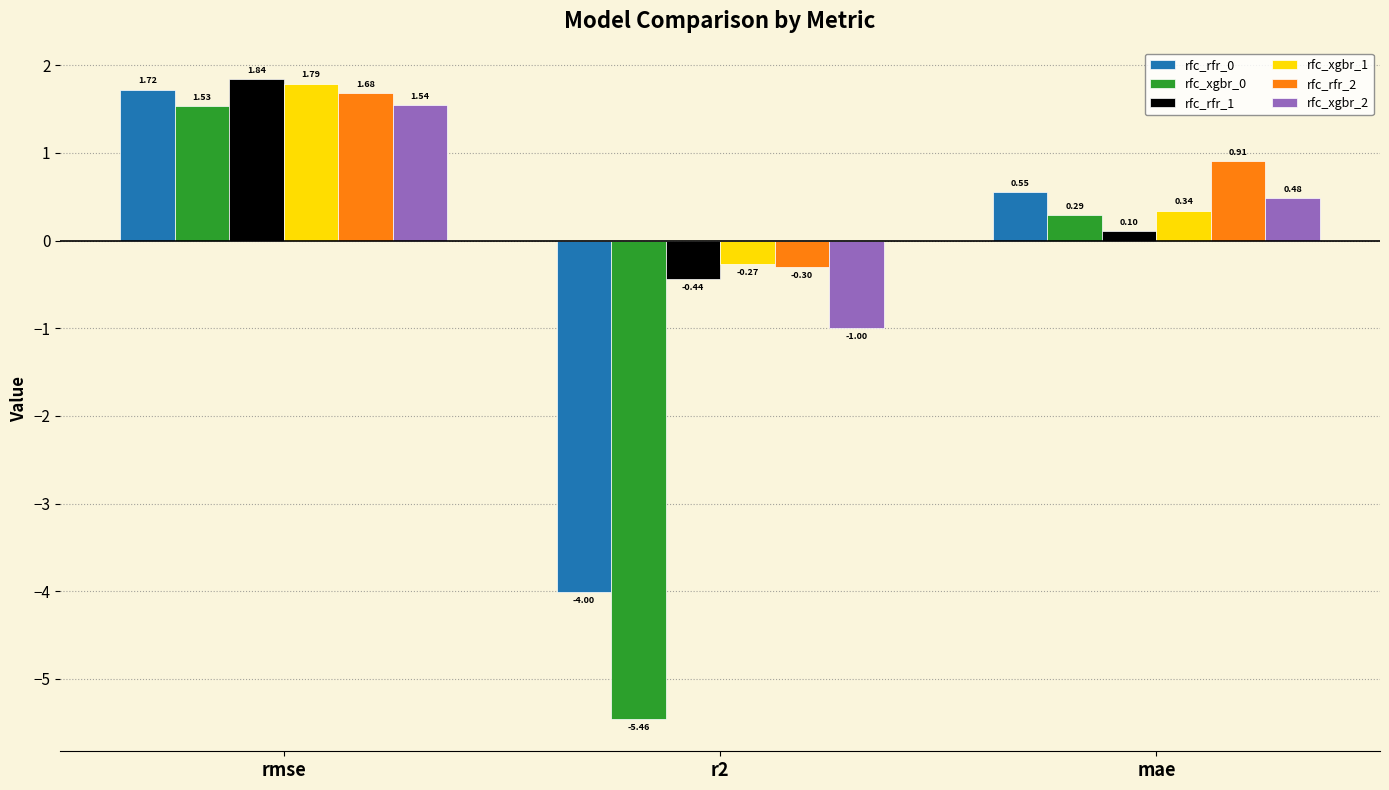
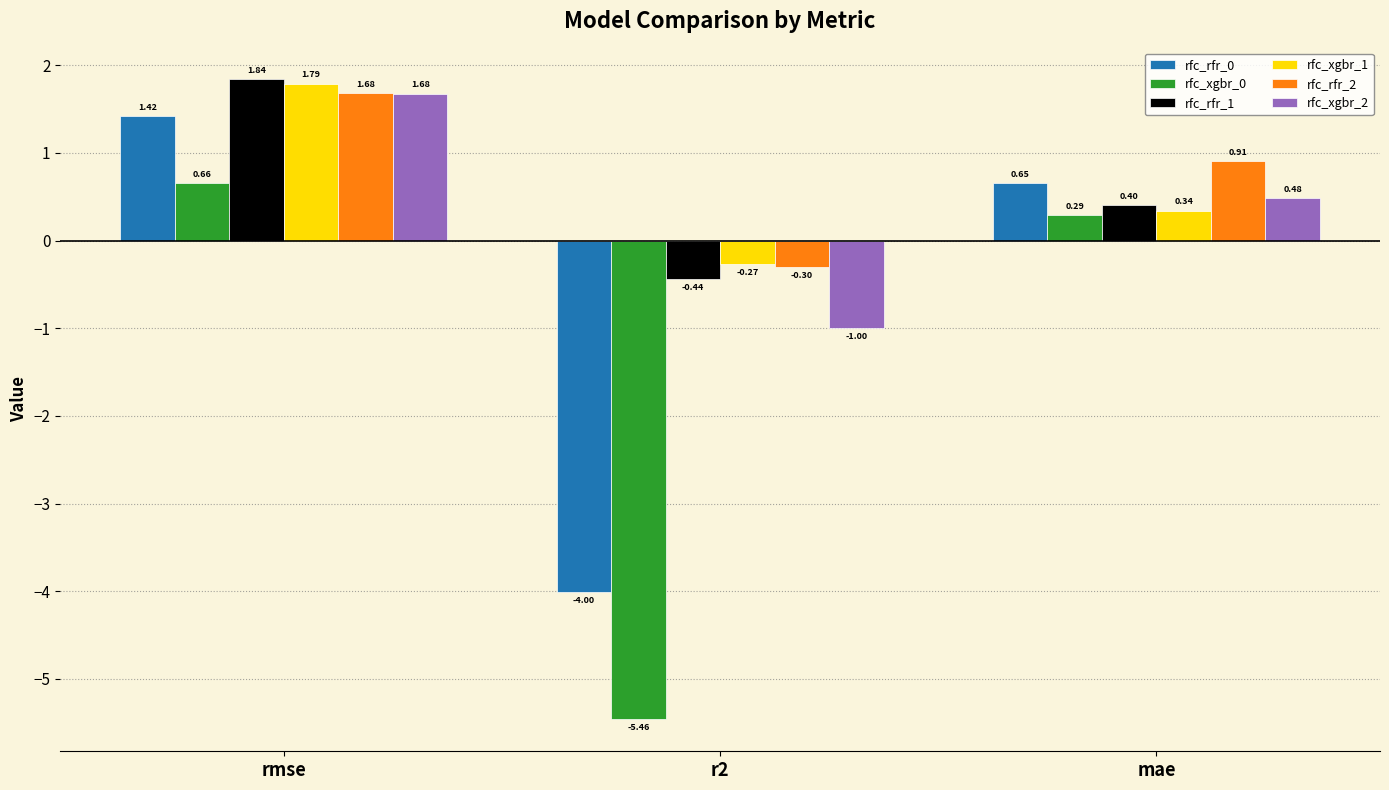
rfc_rfr_0, rmse: 1.72 -> 1.42
rfc_xgbr_0, rmse: 1.53 -> 0.66
rfc_xgbr_2, rmse: 1.54 -> 1.68
rfc_rfr_0, mae: 0.55 -> 0.65
rfc_rfr_1, mae: 0.10 -> 0.40
